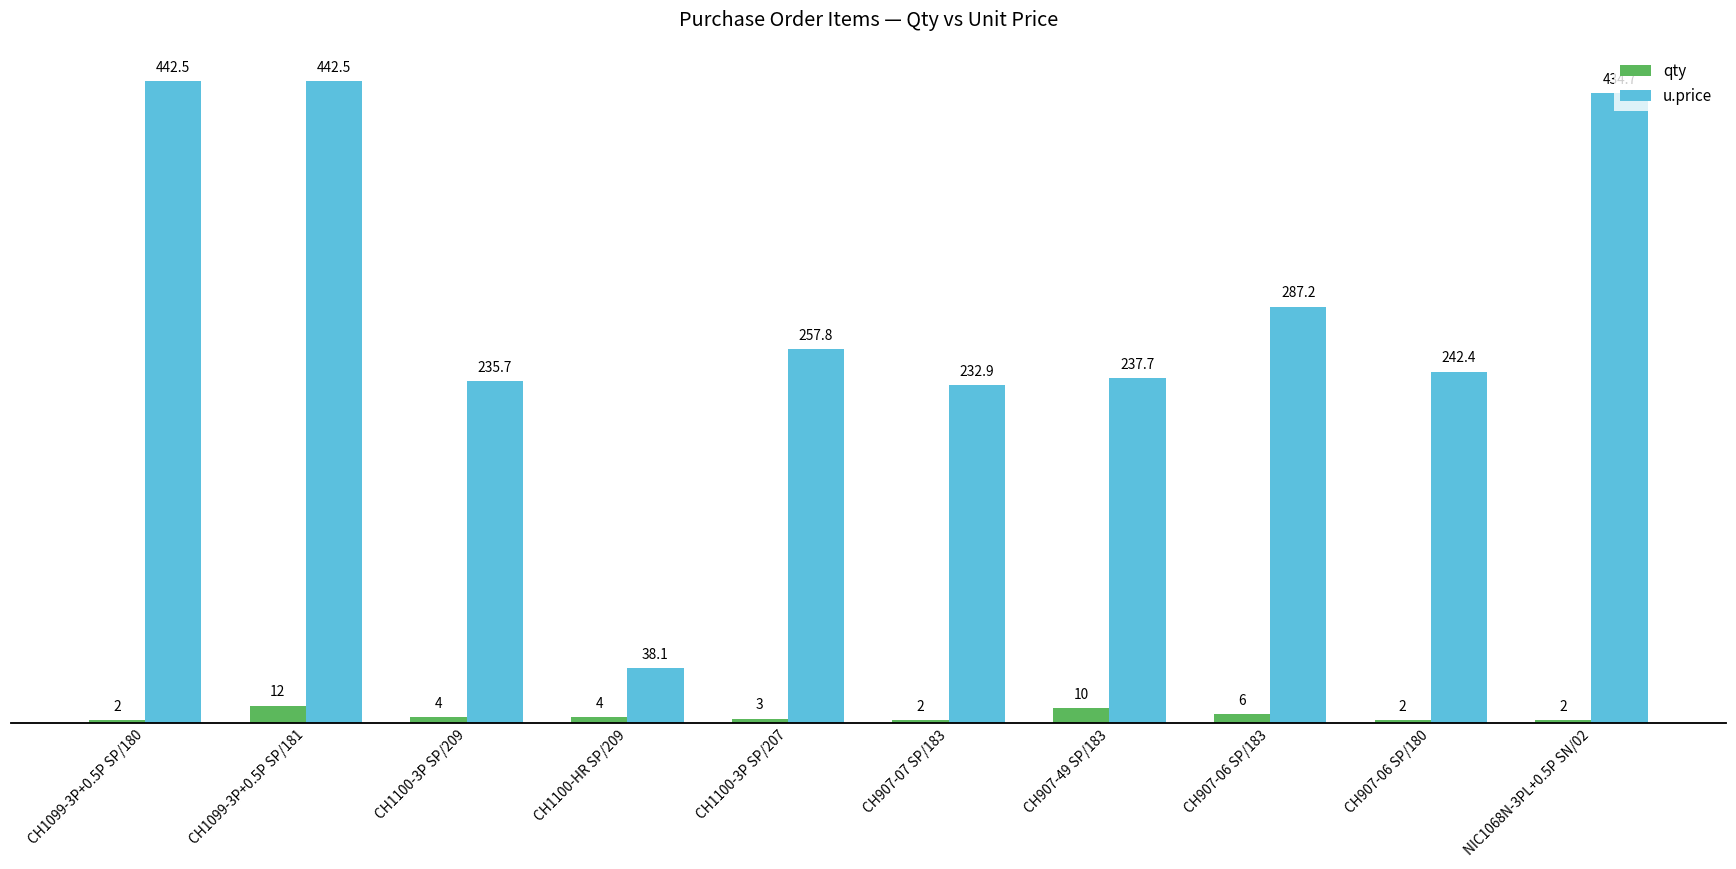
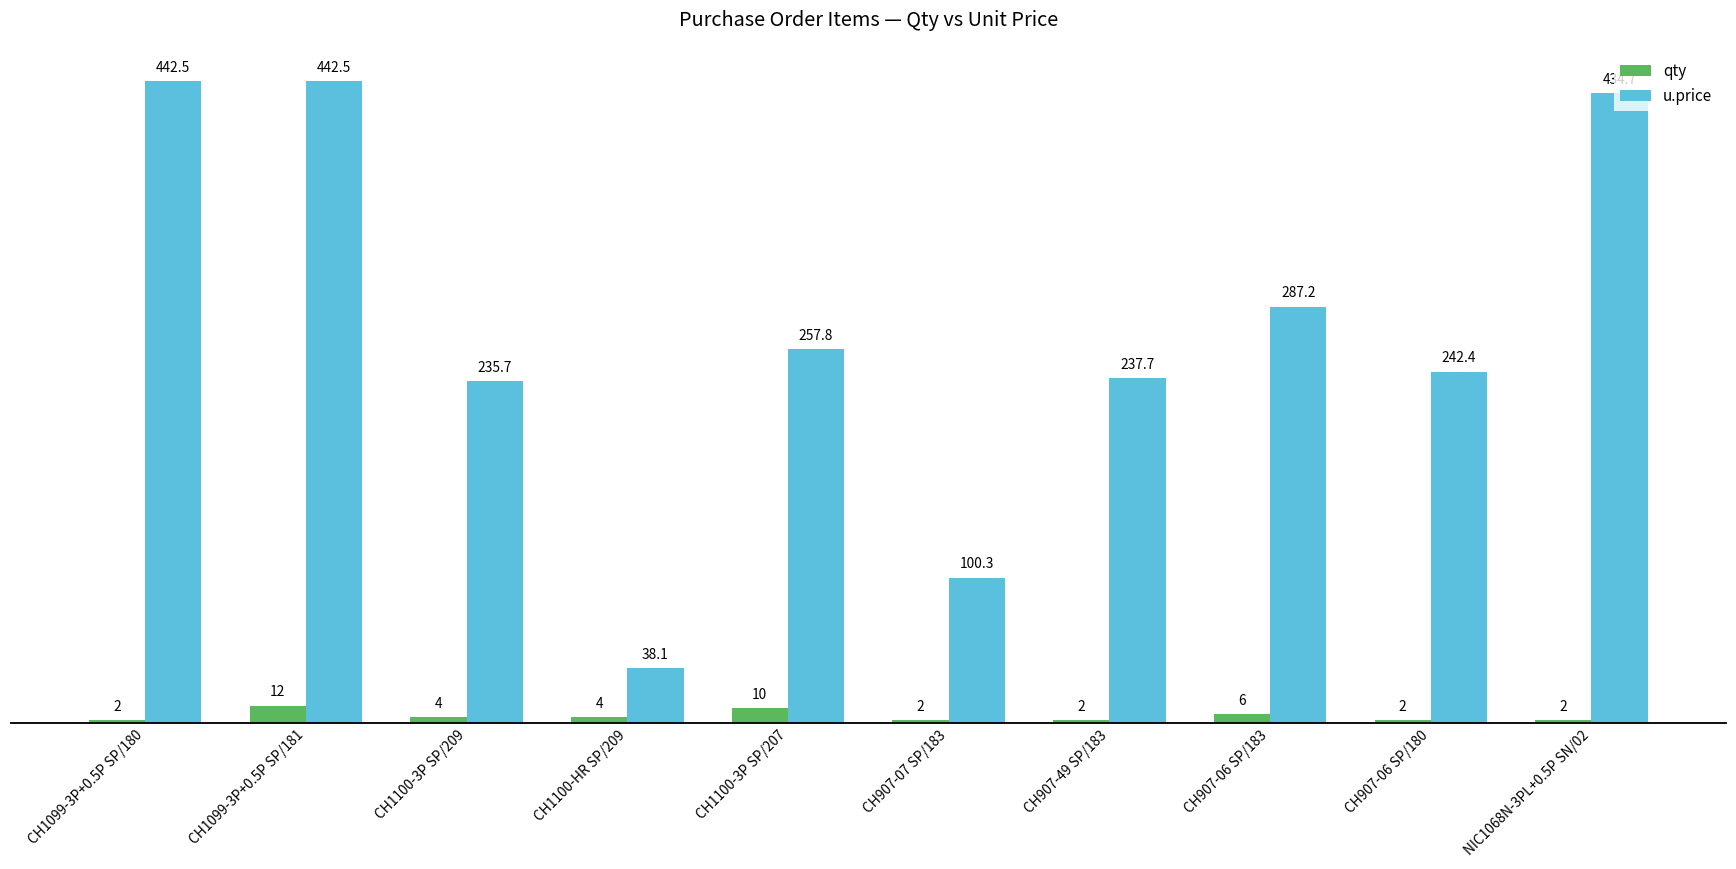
qty, CH1100-3P SP/207: 3 -> 10
u.price, CH907-07 SP/183: 232.9 -> 100.3
qty, CH907-49 SP/183: 10 -> 2
